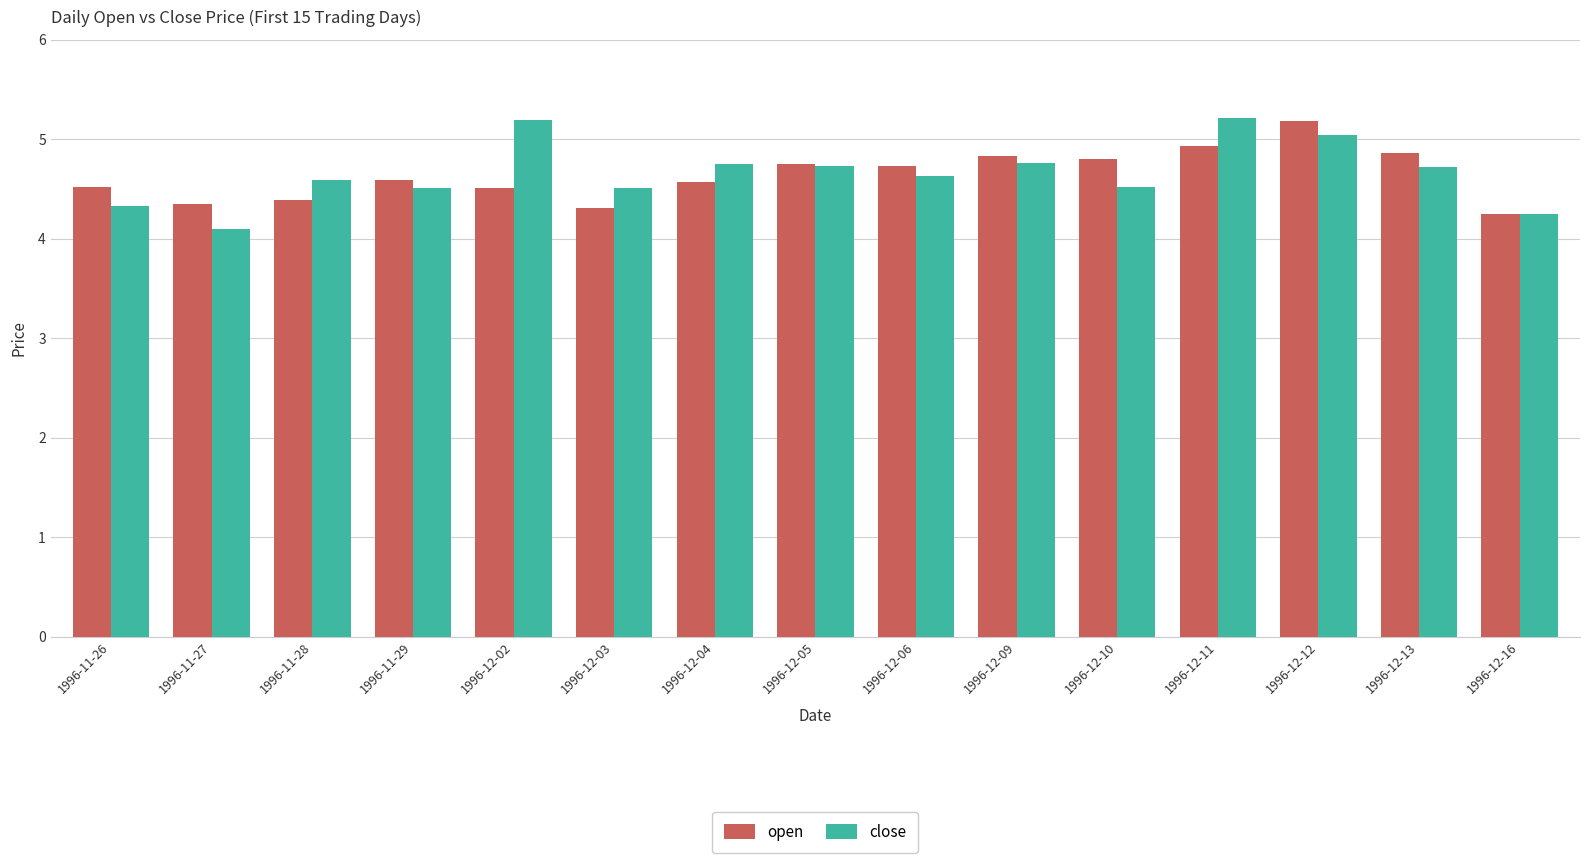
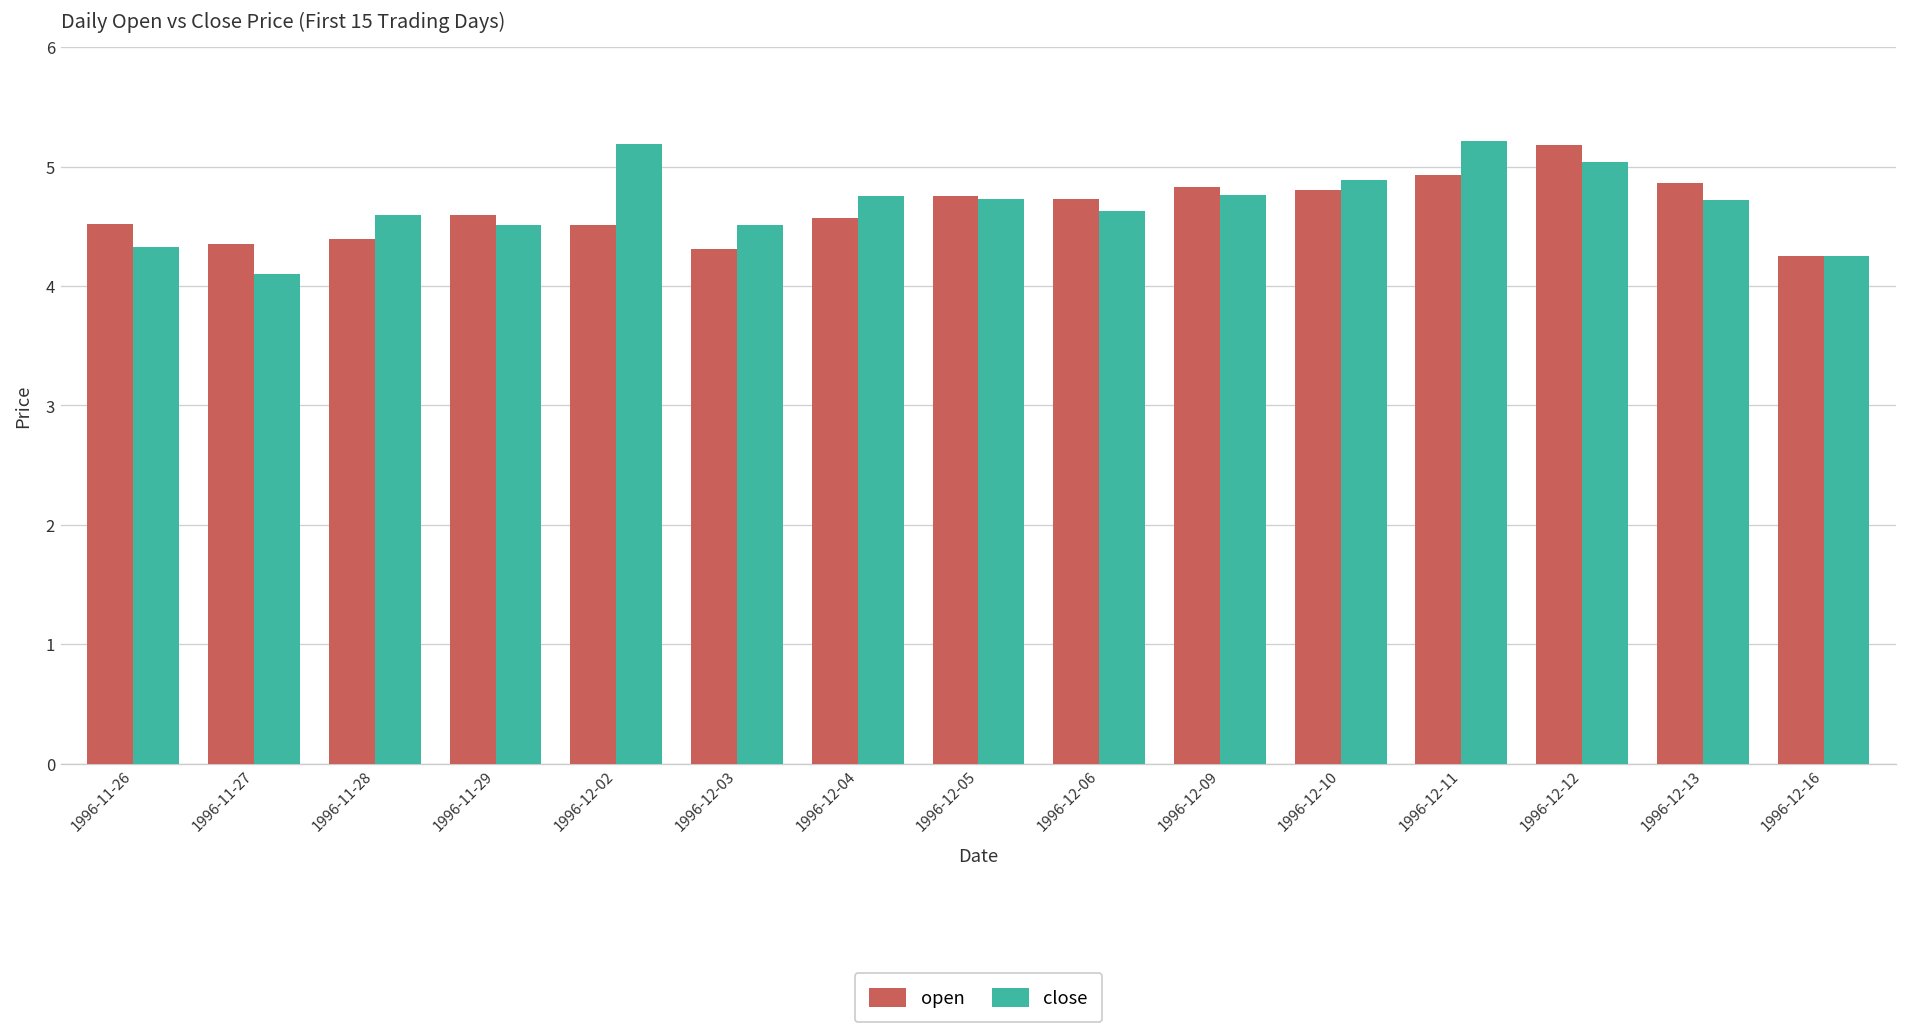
close, 1996-12-10: 4.5 -> 4.9
